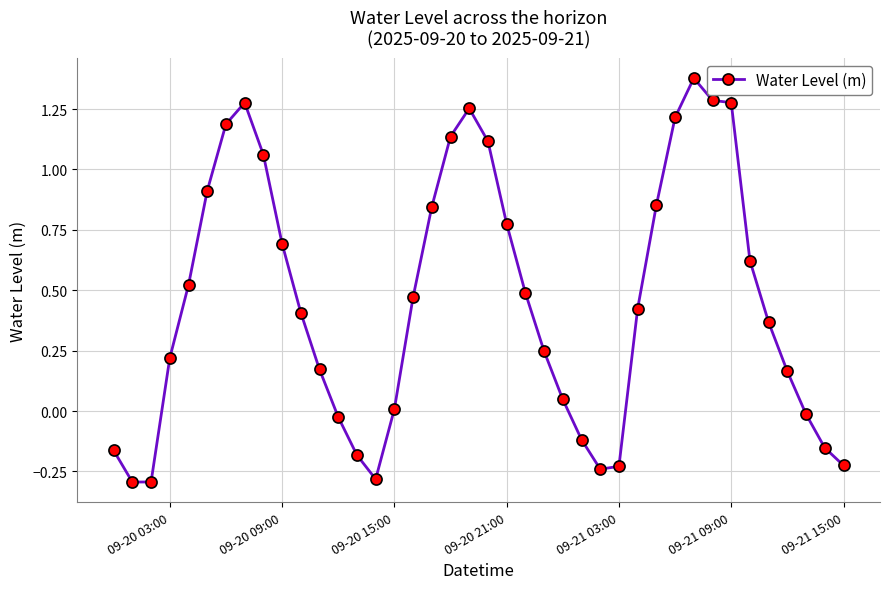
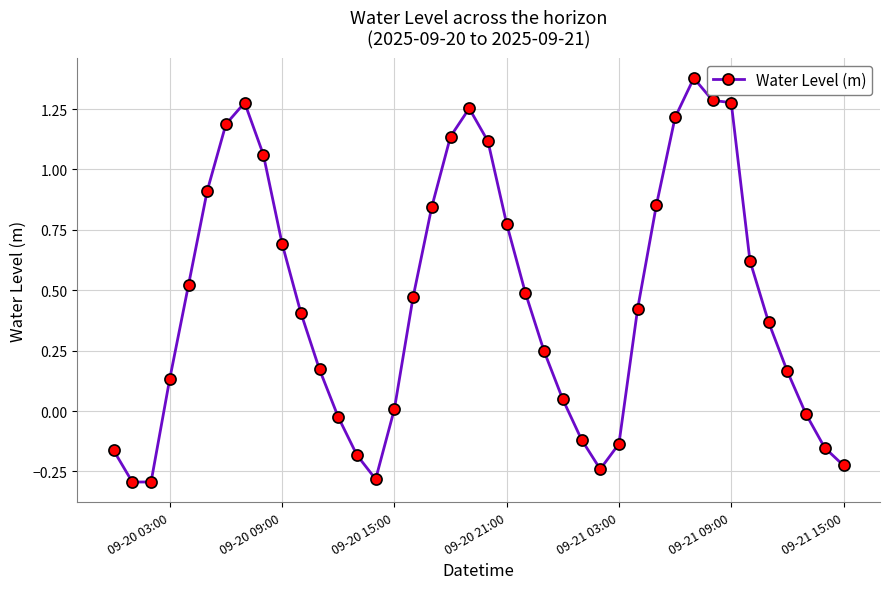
09-20 03:00: 0.22 -> 0.13
09-21 03:00: -0.23 -> -0.14
